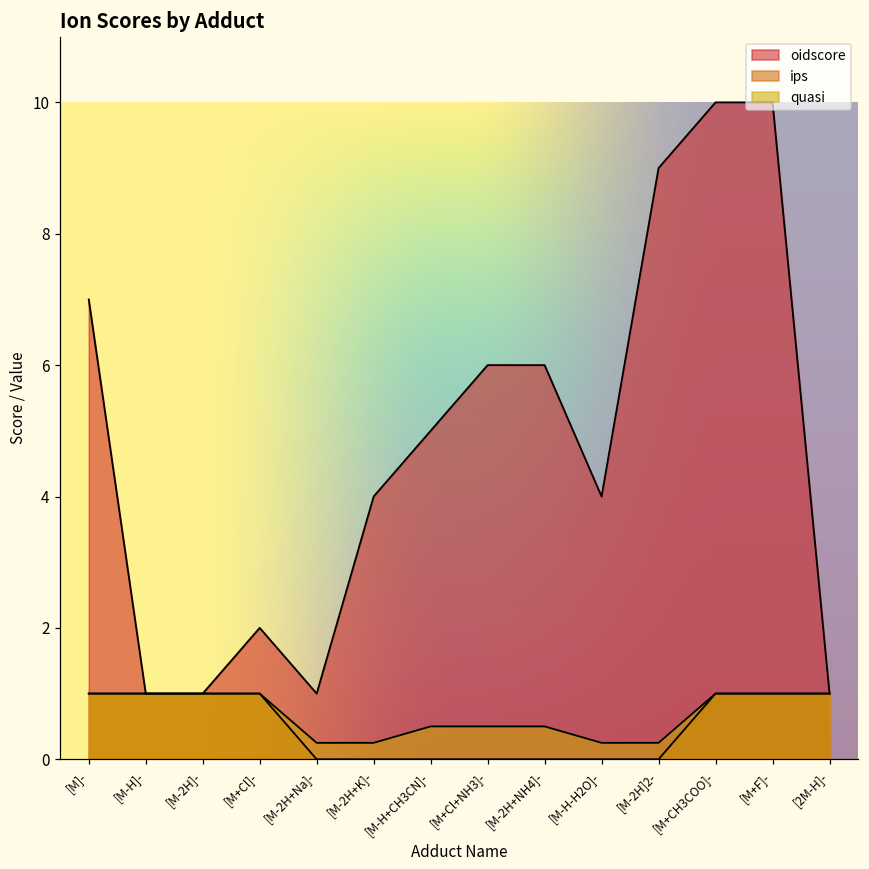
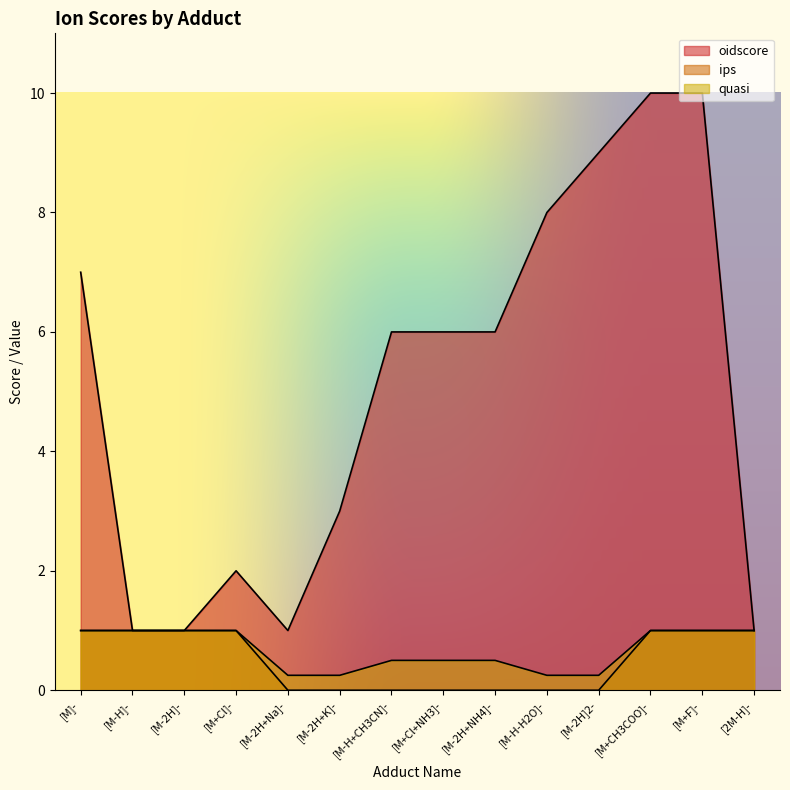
oidscore, [M-2H+K]-: 4 -> 3
oidscore, [M-H+CH3CN]-: 5 -> 6
oidscore, [M-H-H2O]-: 4 -> 8
